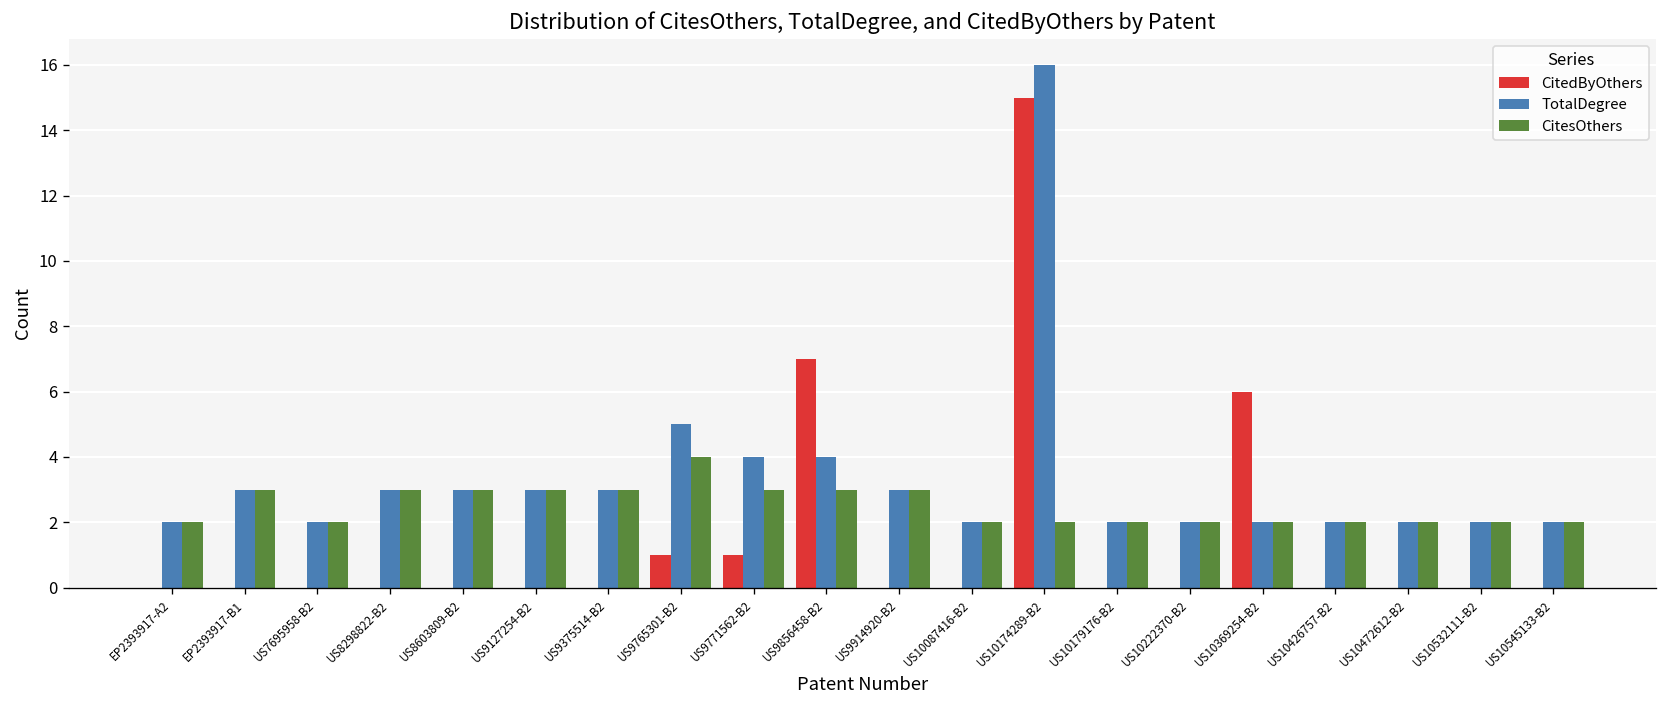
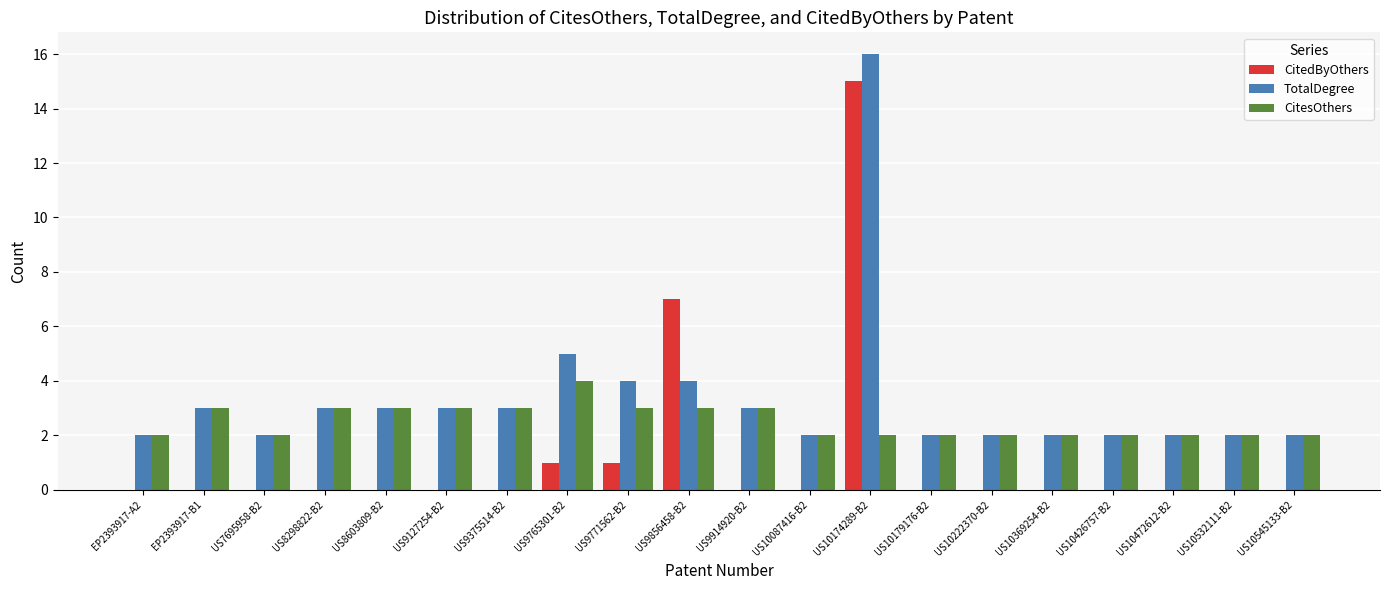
CitedByOthers, US10369254-B2: 6 -> 0
